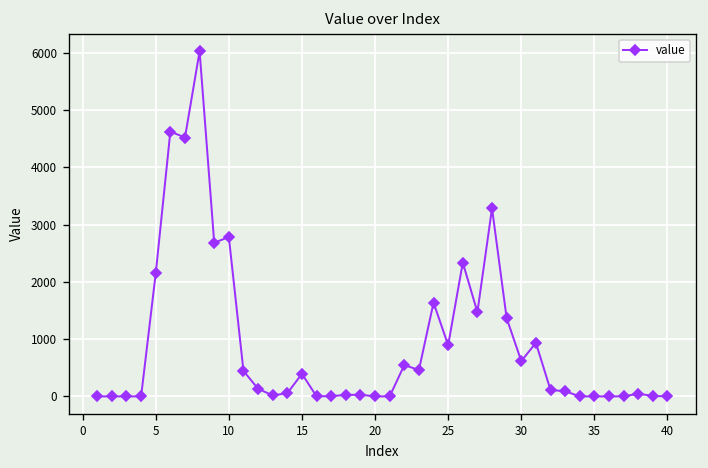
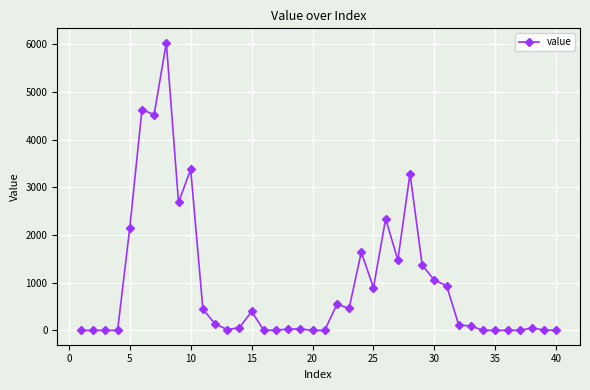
10: 2800 -> 3400
30: 600 -> 1100
